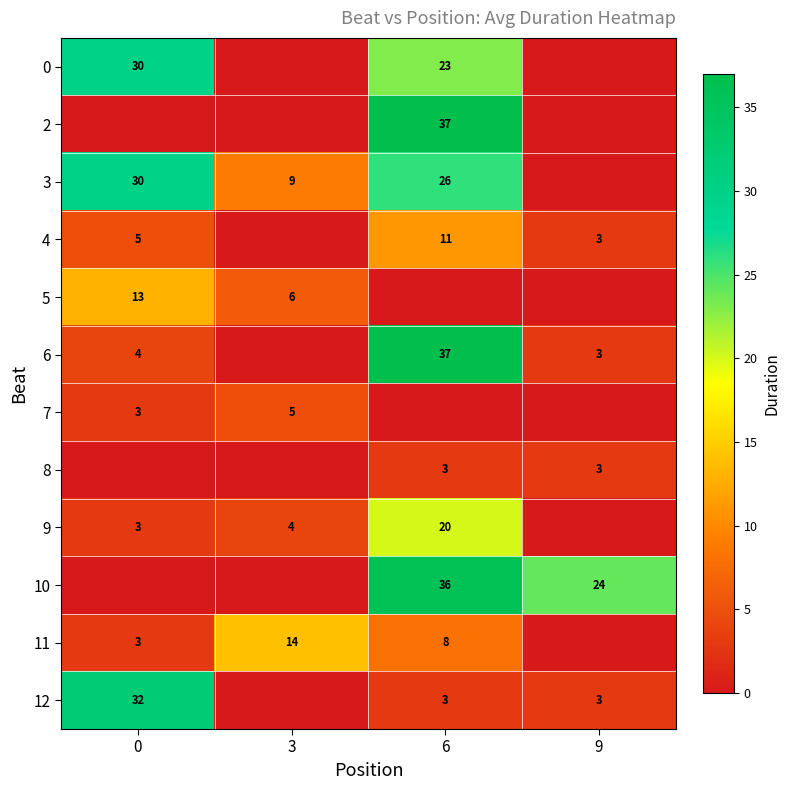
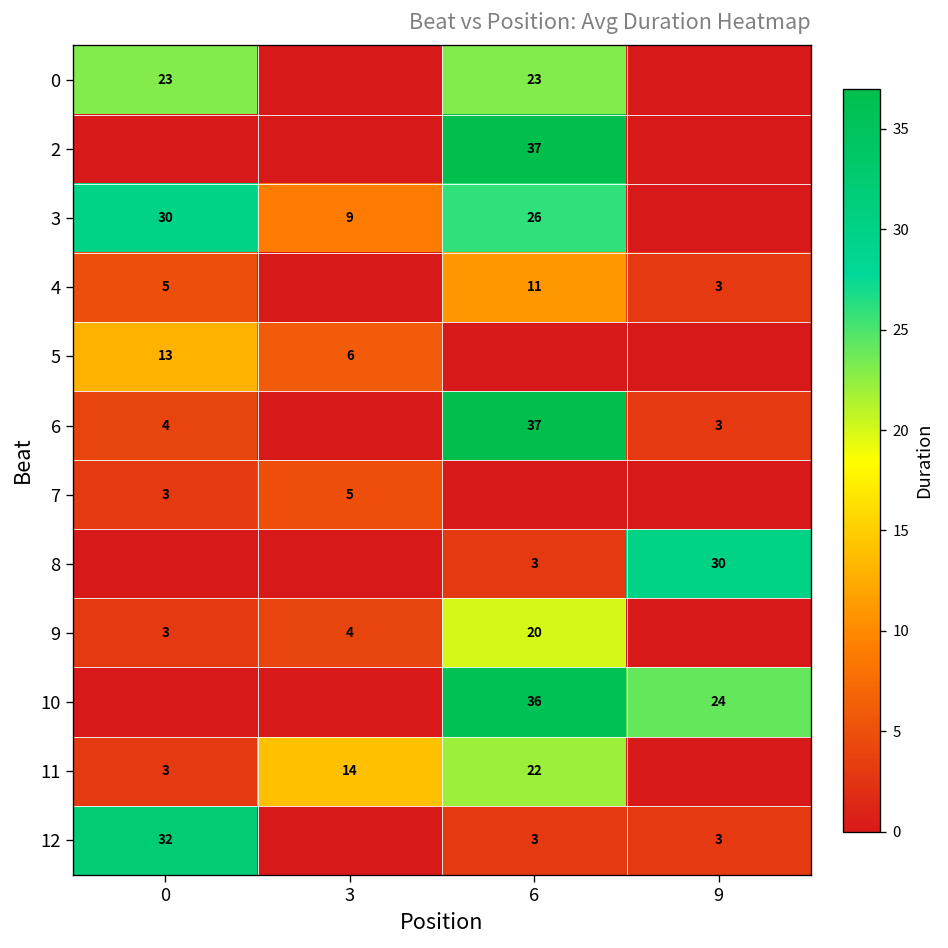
0, 0: 30 -> 23
8, 9: 3 -> 30
11, 6: 8 -> 22
